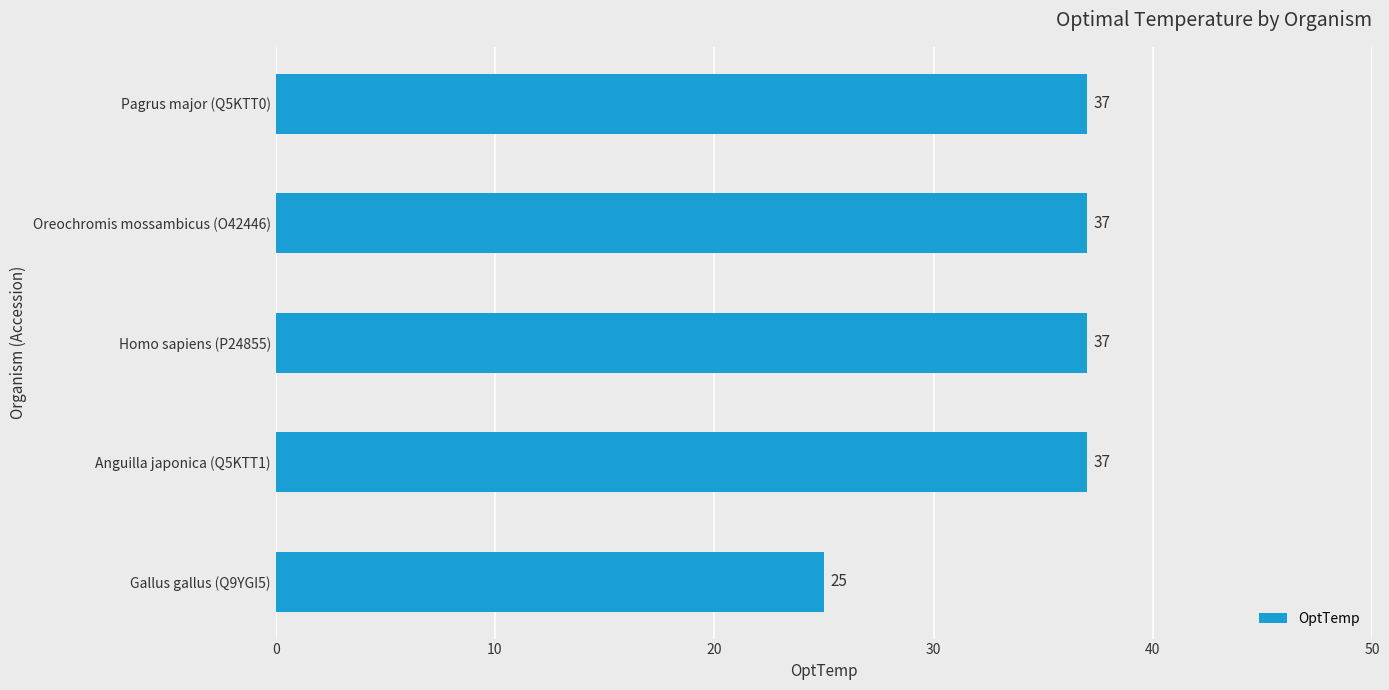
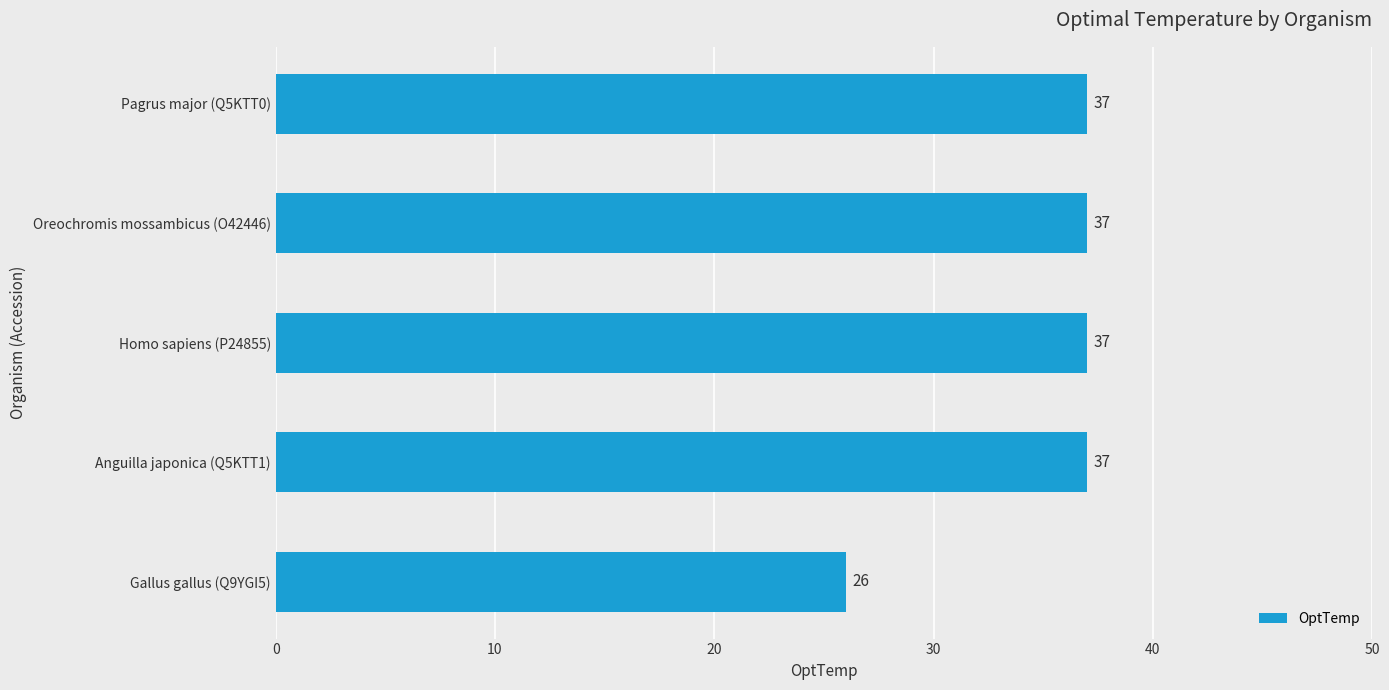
Gallus gallus (Q9YGI5): 25 -> 26
